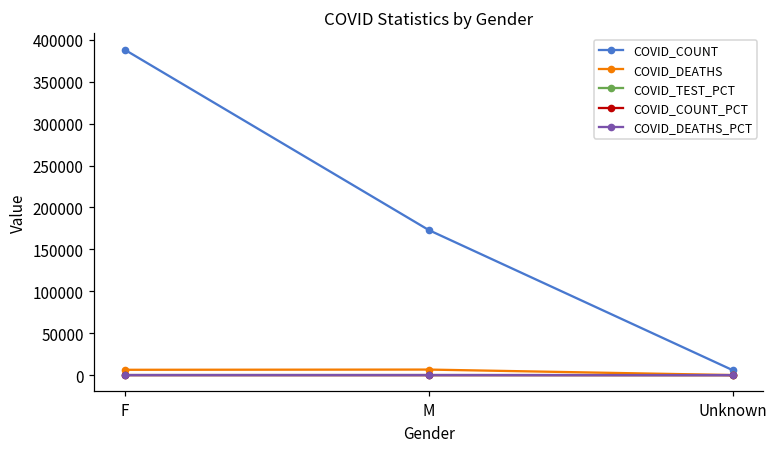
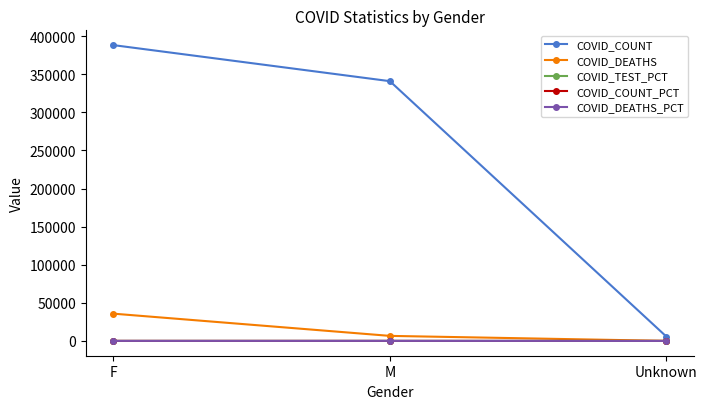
COVID_DEATHS, F: 10000 -> 40000
COVID_COUNT, M: 170000 -> 340000
